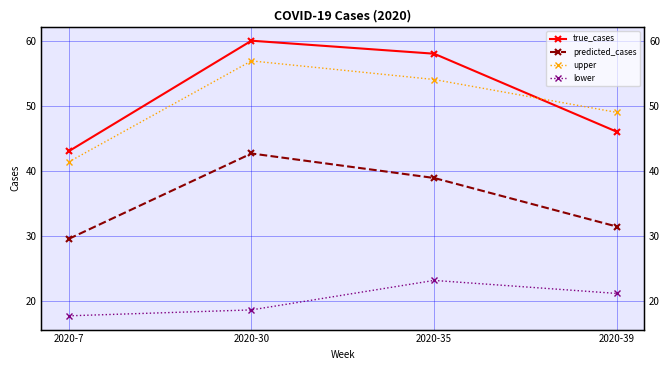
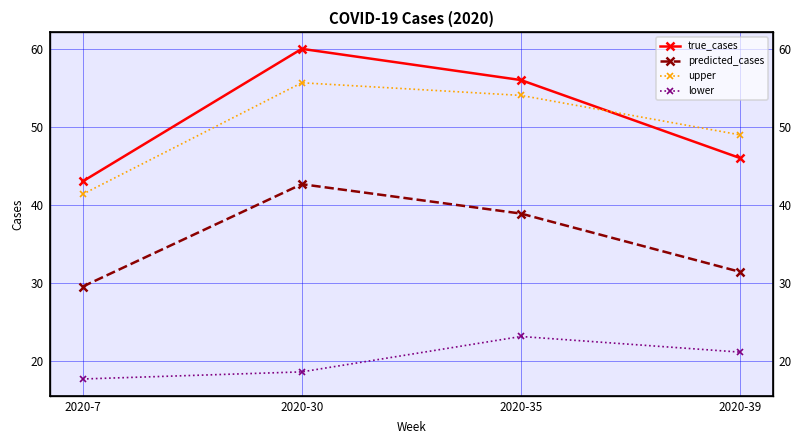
upper, 2020-30: 57 -> 56
true_cases, 2020-35: 58 -> 56
